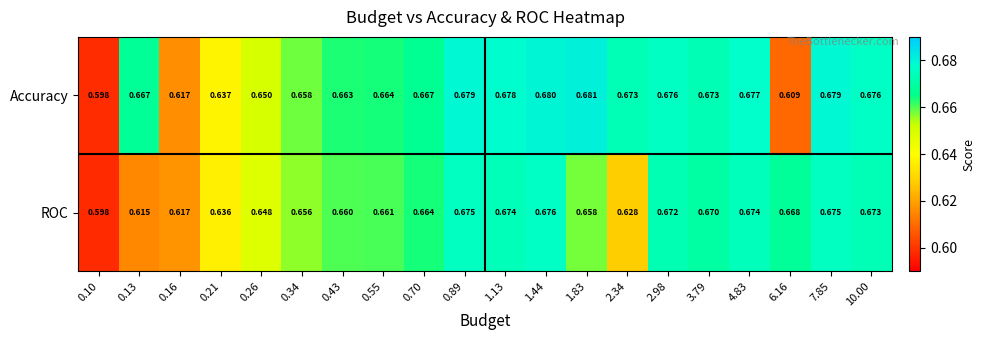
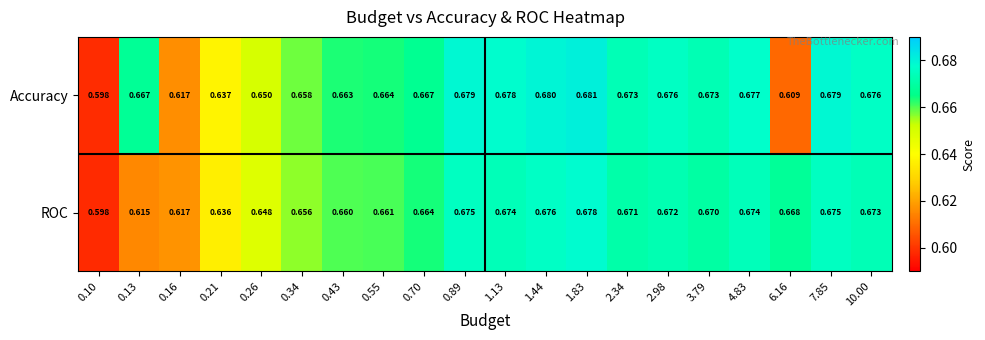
ROC, 1.83: 0.658 -> 0.678
ROC, 2.34: 0.628 -> 0.671
